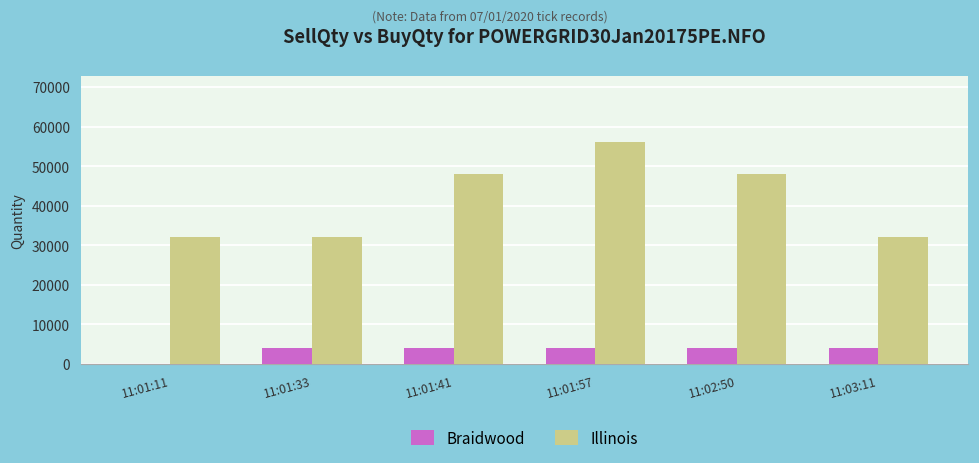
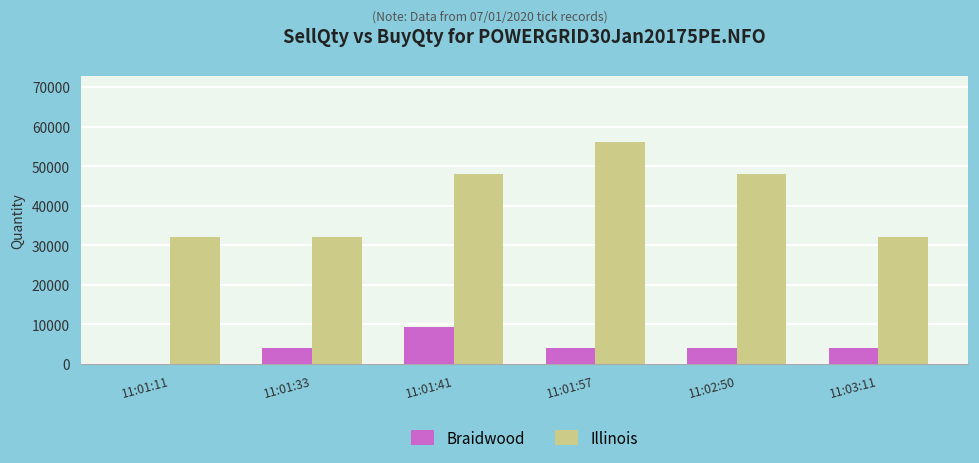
Braidwood, 11:01:41: 4000 -> 9000
